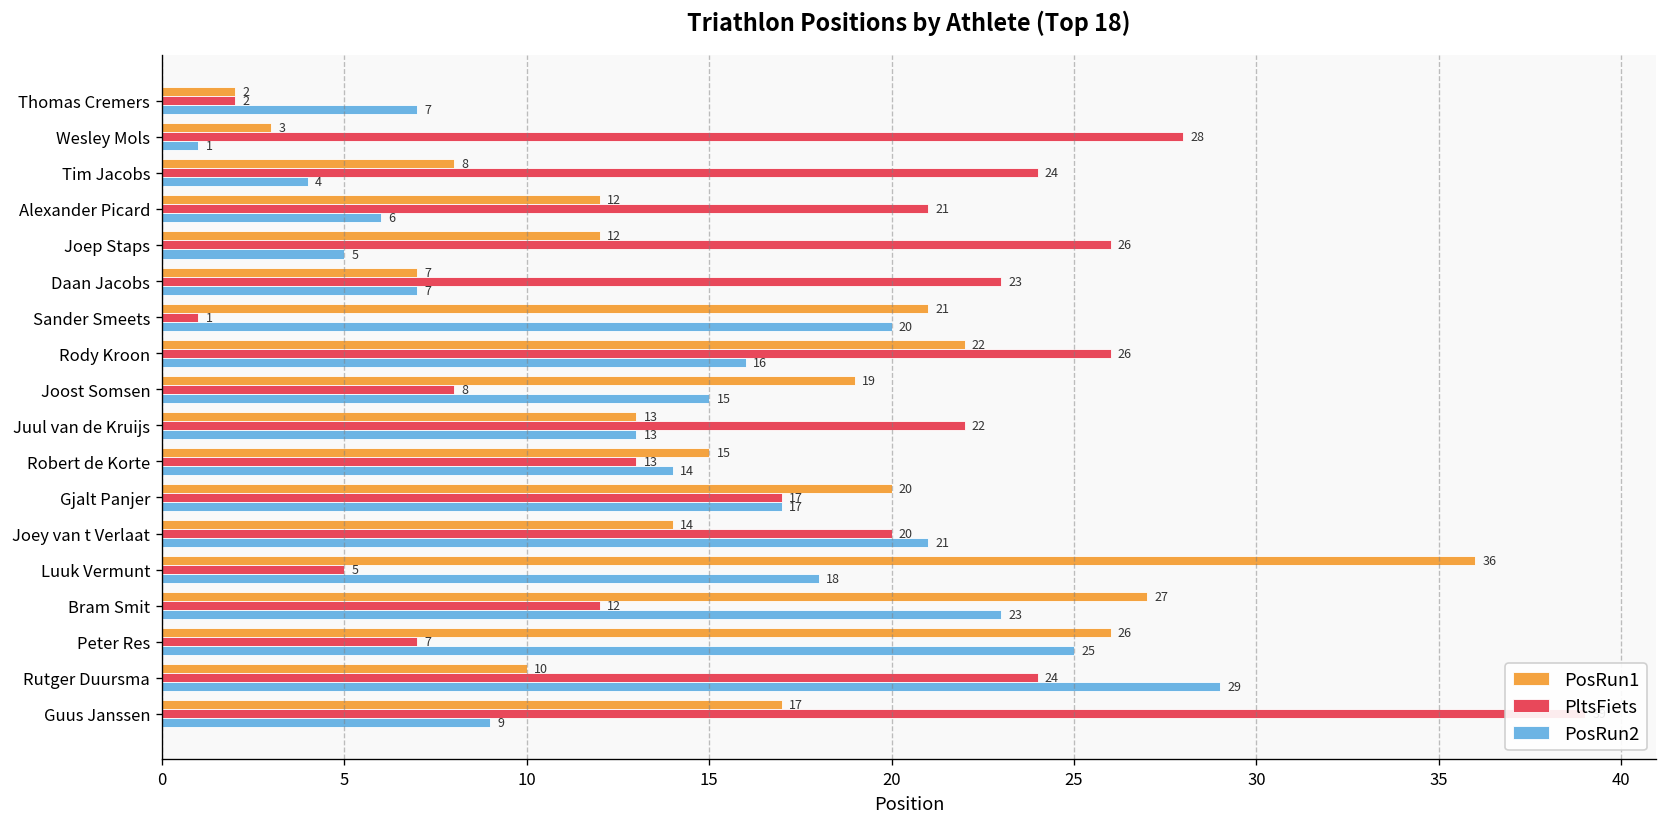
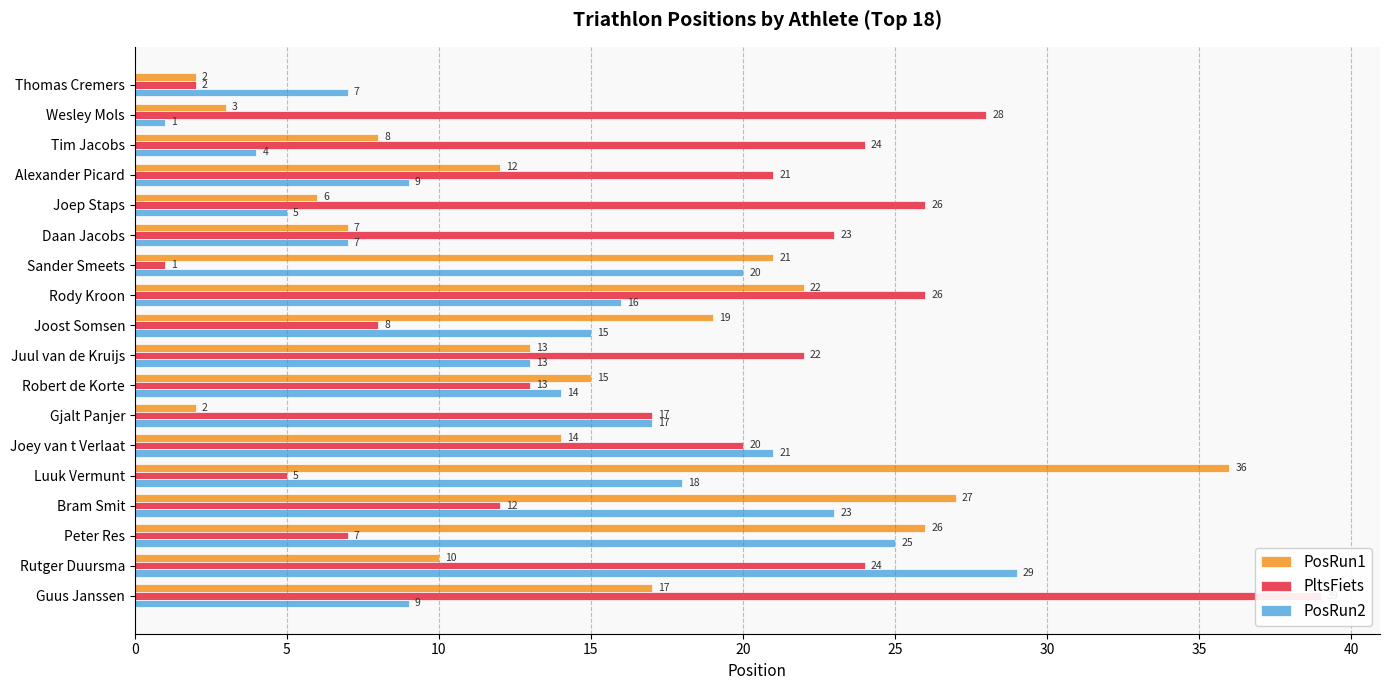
PosRun2, Alexander Picard: 6 -> 9
PosRun1, Joep Staps: 12 -> 6
PosRun1, Gjalt Panjer: 20 -> 2
